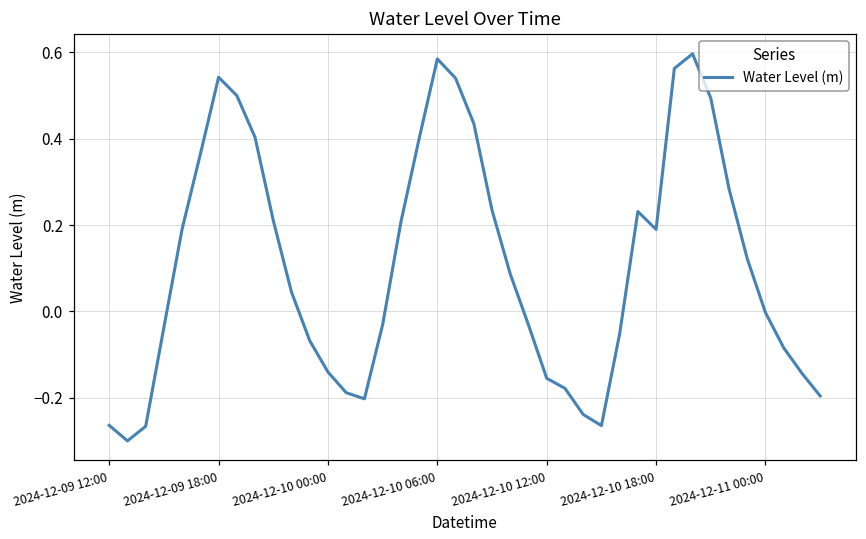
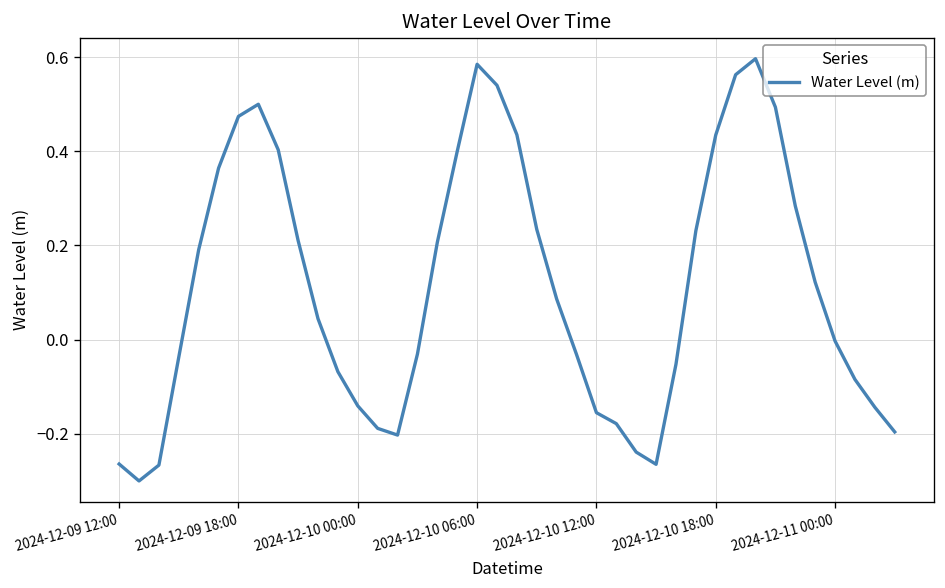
2024-12-09 18:00: 0.54 -> 0.47
2024-12-10 18:00: 0.19 -> 0.43
